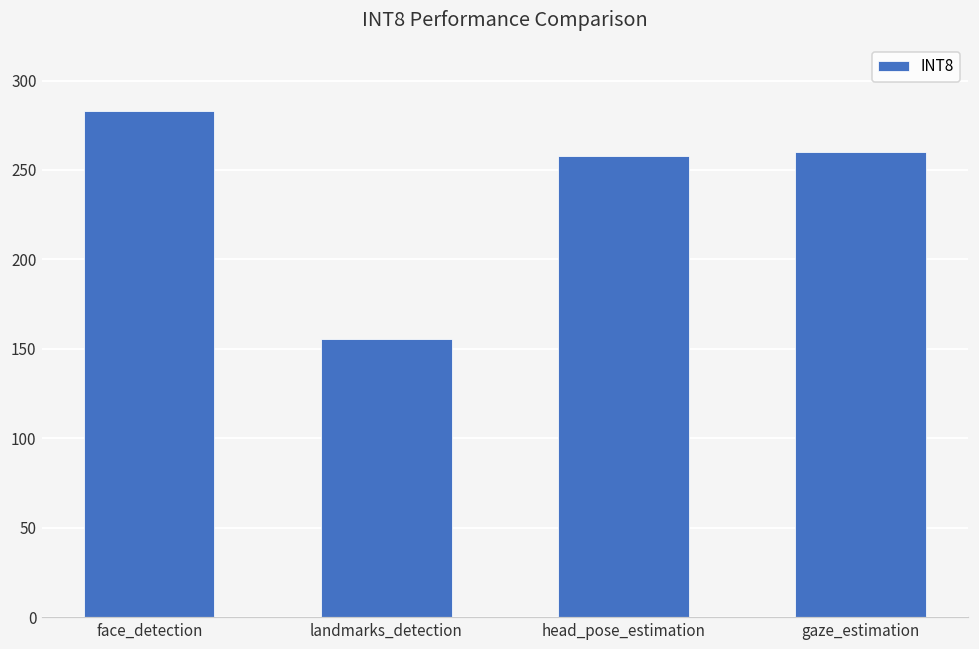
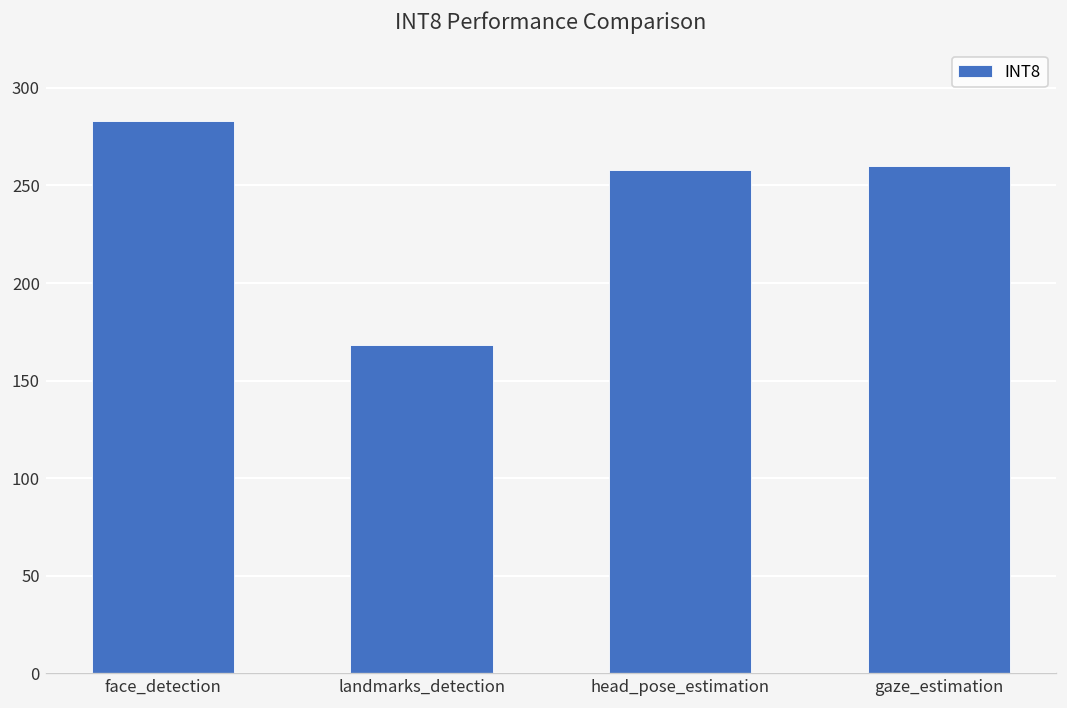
landmarks_detection: 156 -> 168
